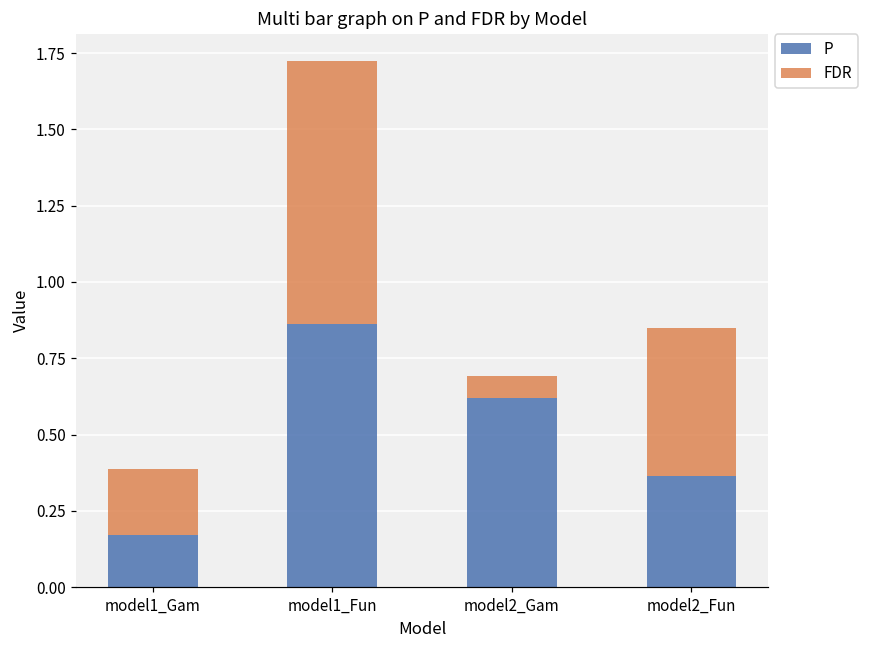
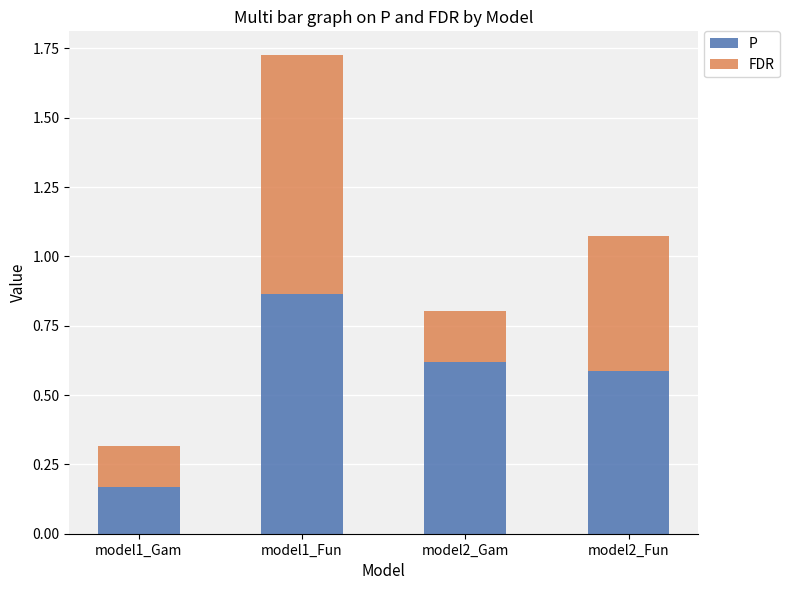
FDR, model1_Gam: 0.22 -> 0.15
FDR, model2_Gam: 0.07 -> 0.18
P, model2_Fun: 0.36 -> 0.59
